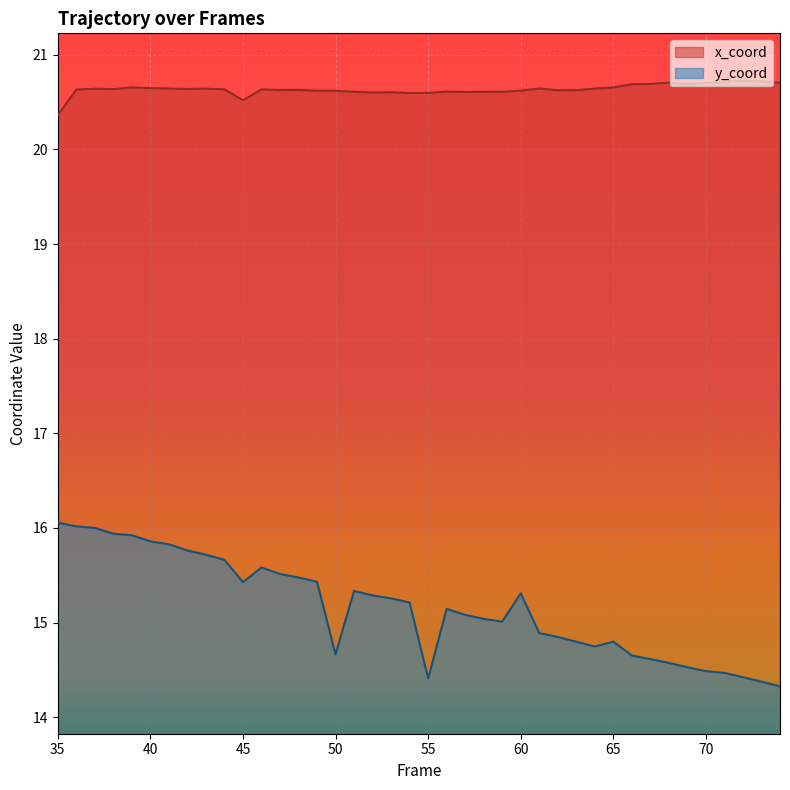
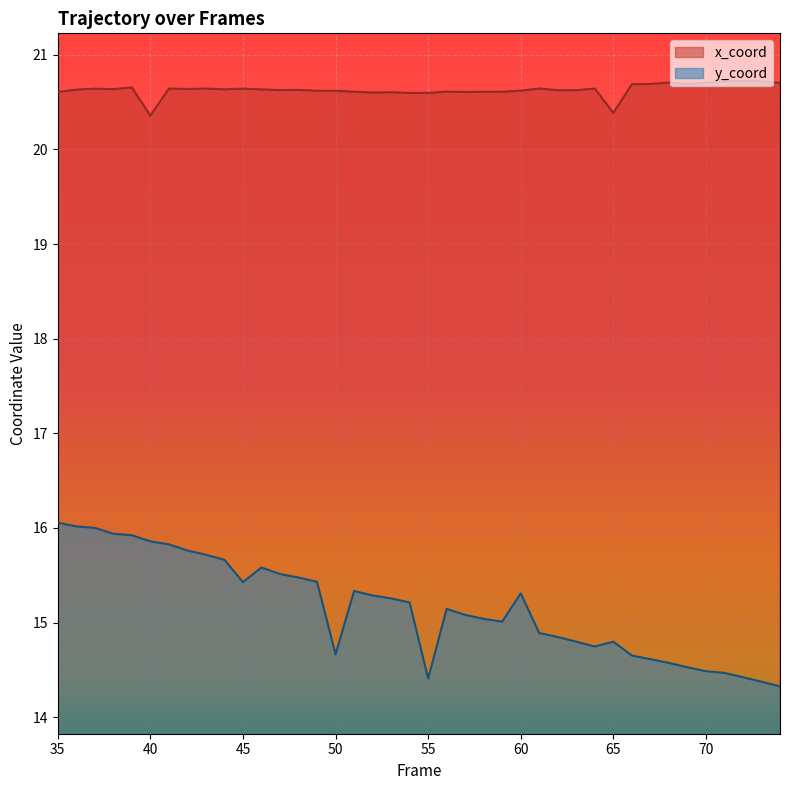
x_coord, 35: 20.4 -> 20.6
x_coord, 40: 20.6 -> 20.4
x_coord, 45: 20.5 -> 20.6
x_coord, 65: 20.7 -> 20.4
